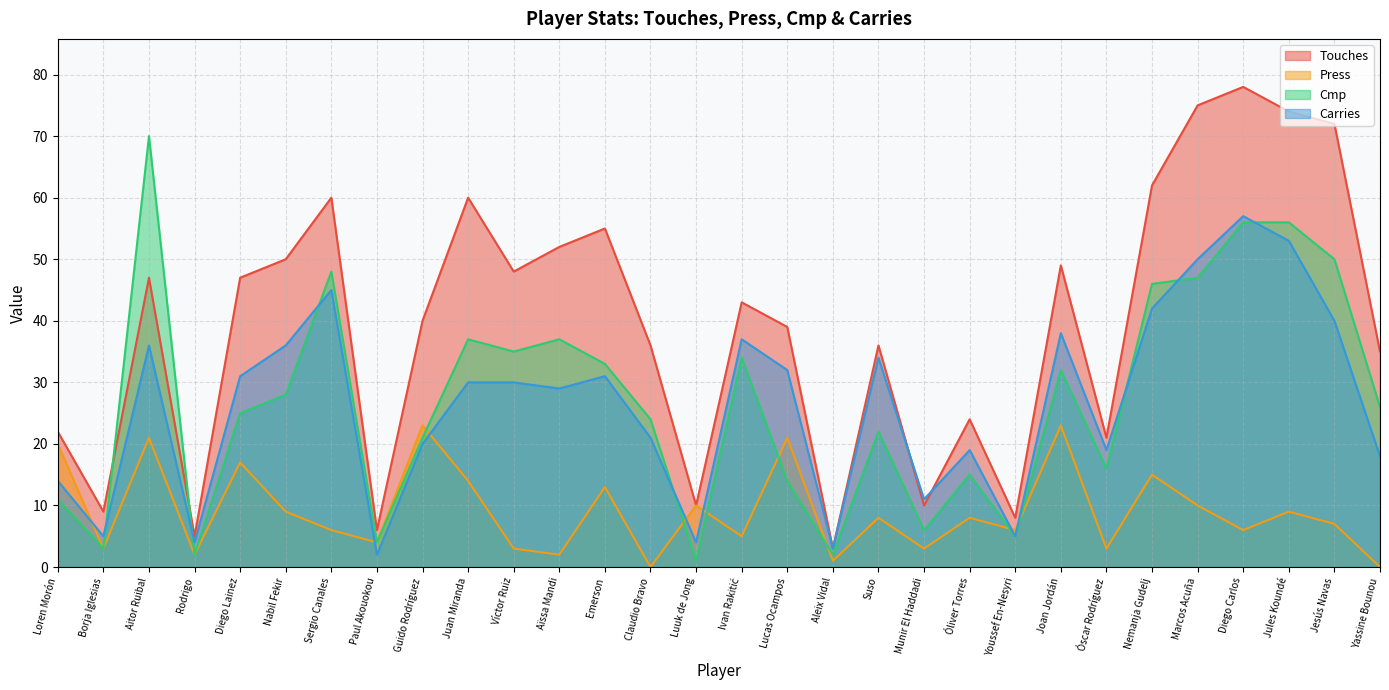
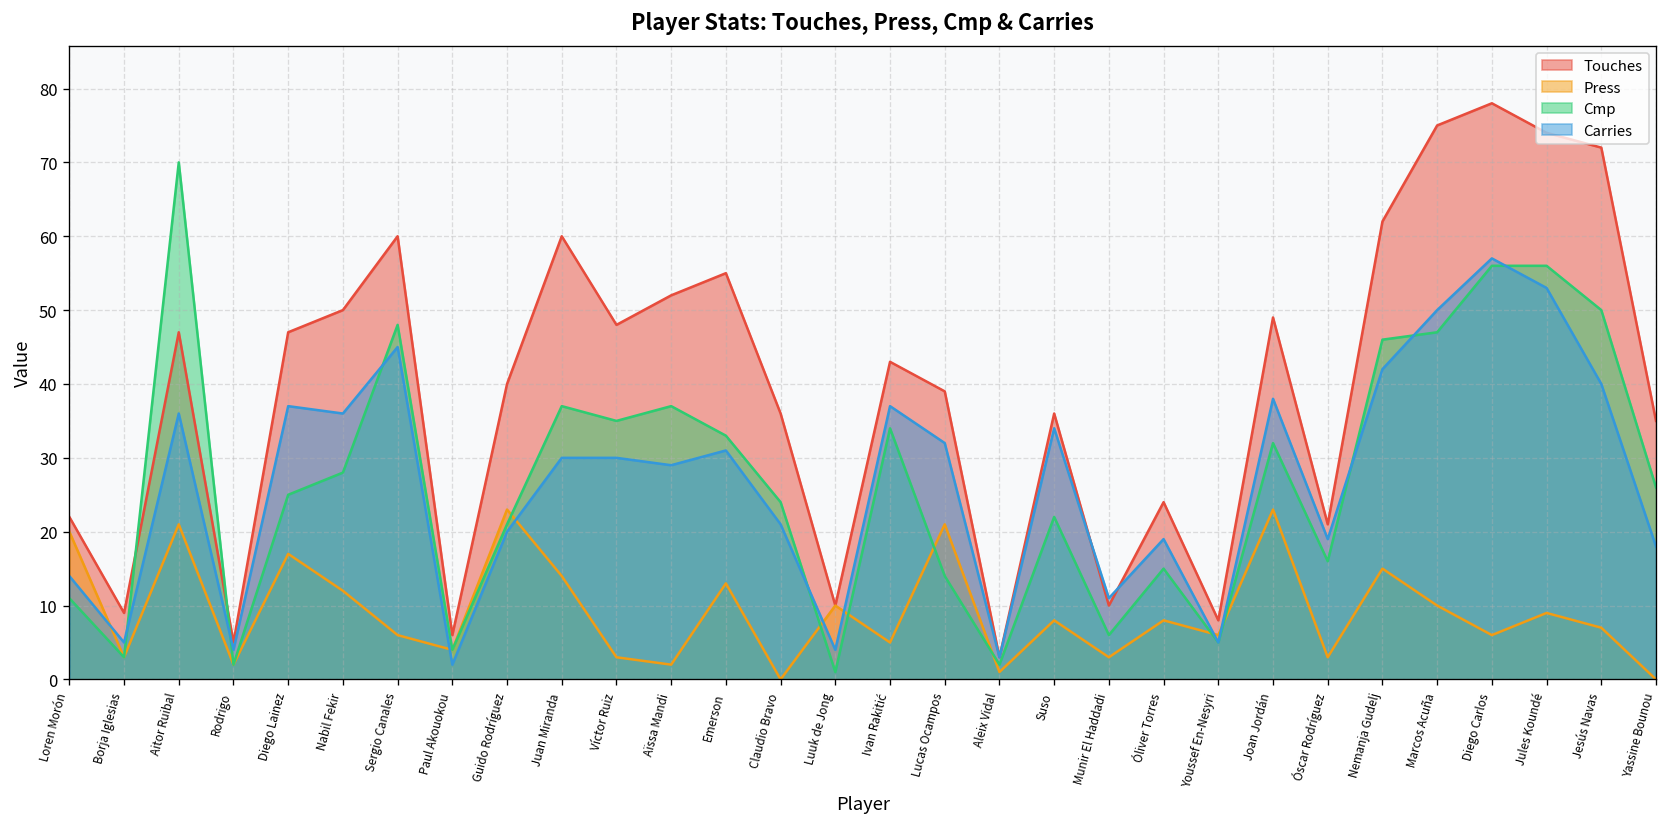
Carries, Diego Lainez: 31 -> 37
Press, Nabil Fekir: 9 -> 12
